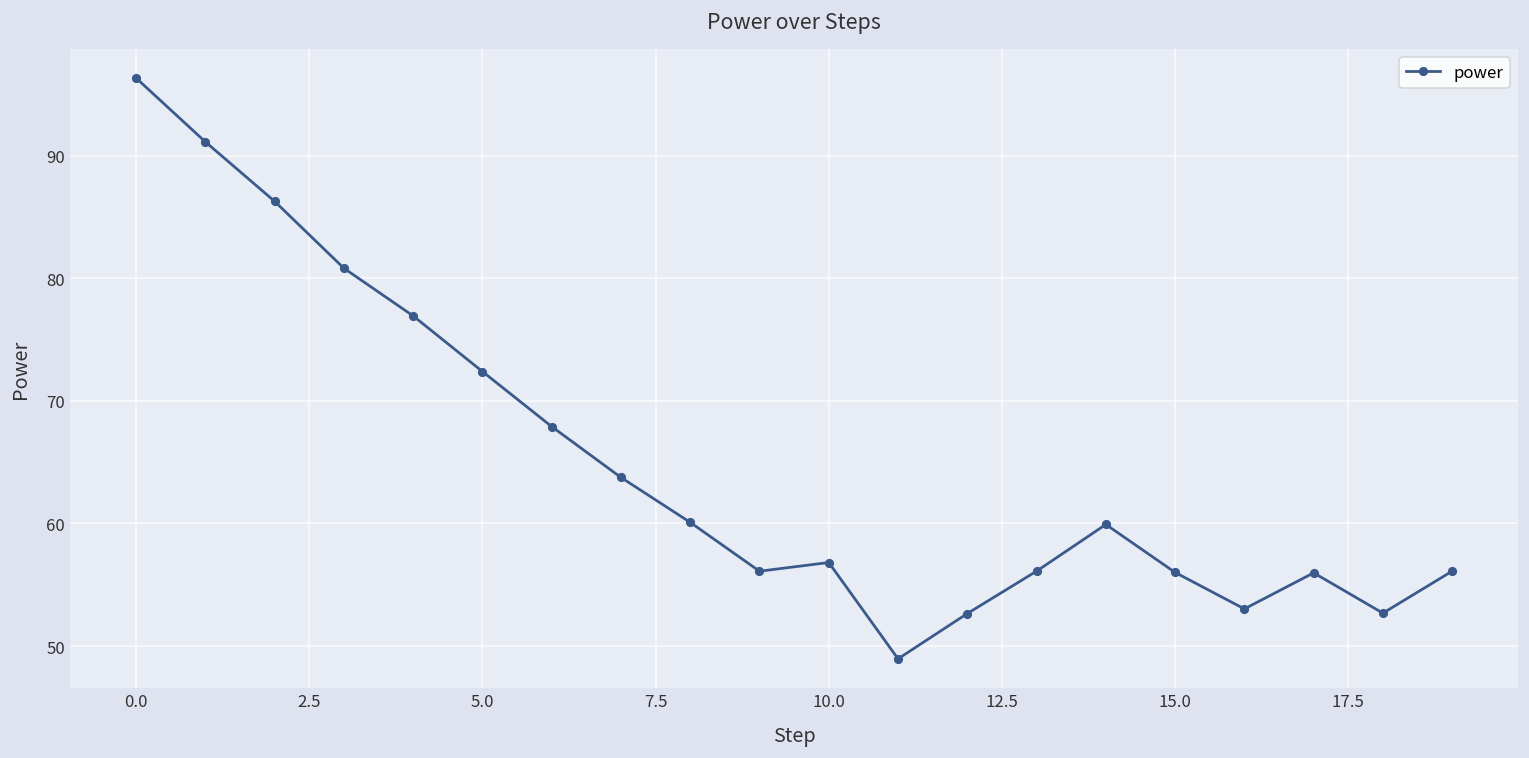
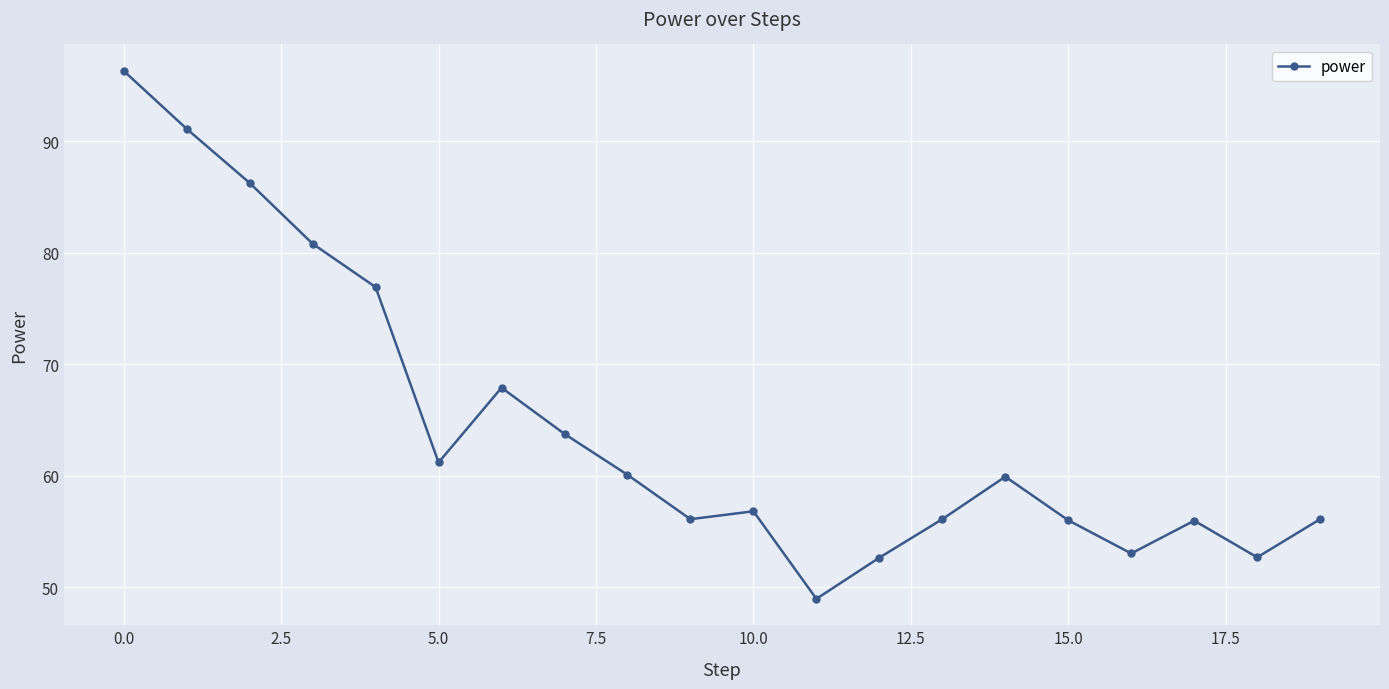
5.0: 72.4 -> 61.2
